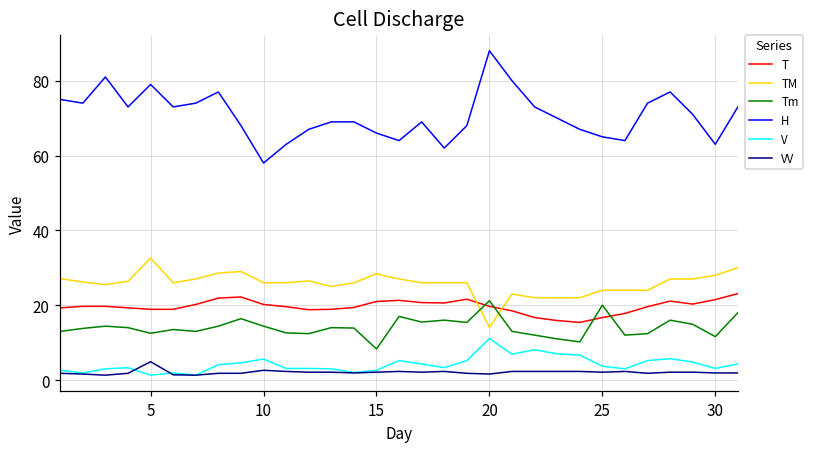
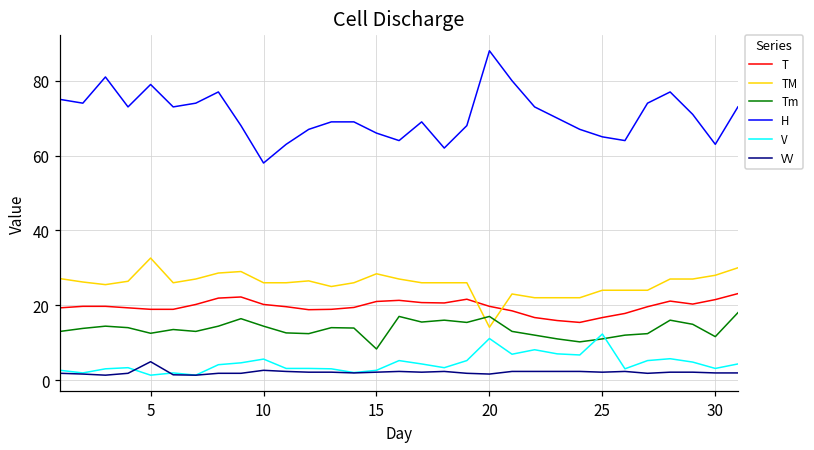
Tm, 20: 21 -> 17
Tm, 25: 20 -> 11
V, 25: 4 -> 12
